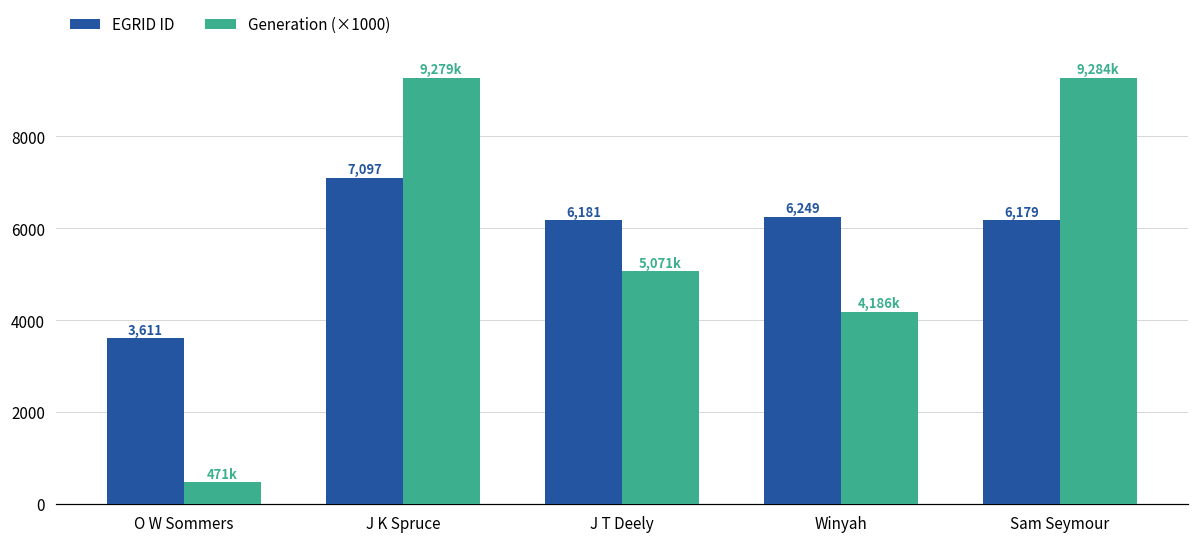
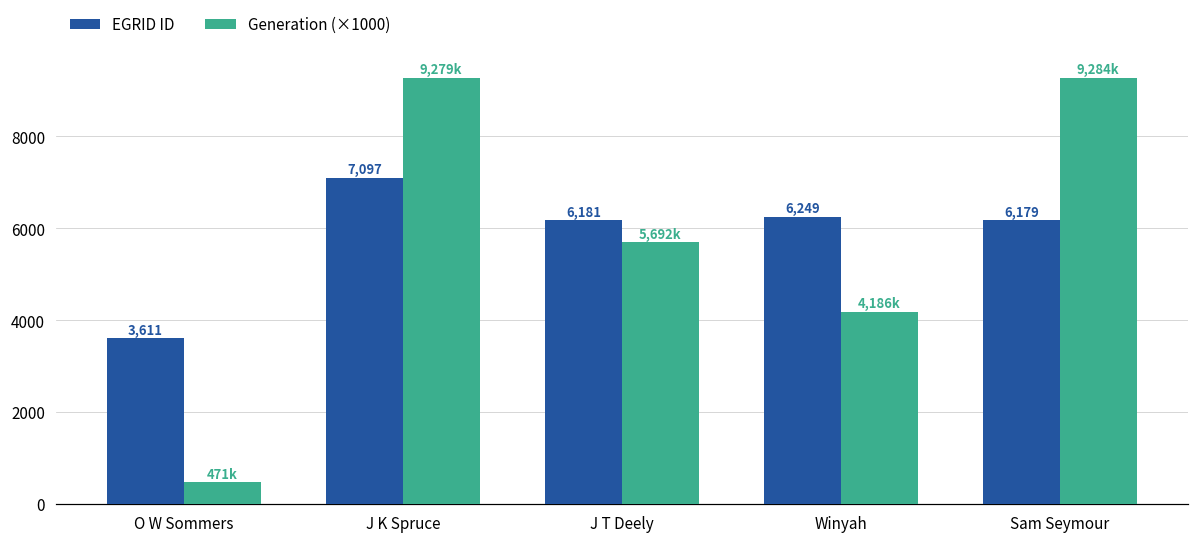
Generation (×1000), J T Deely: 5,071k -> 5,692k
